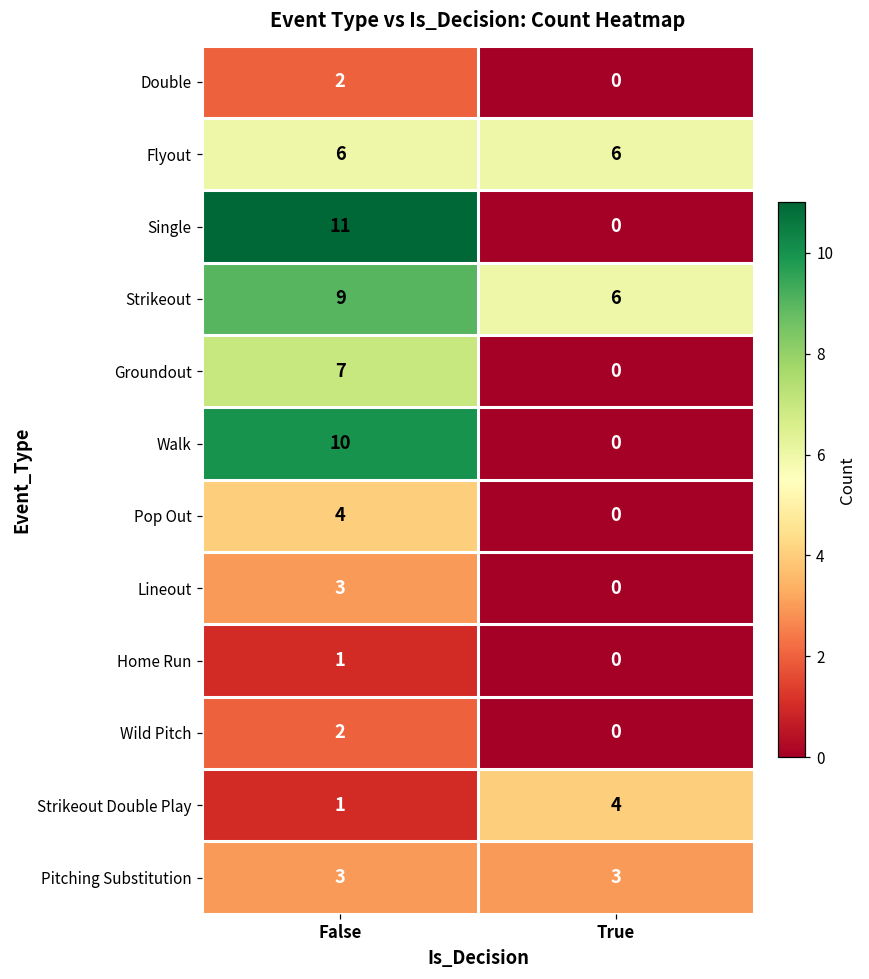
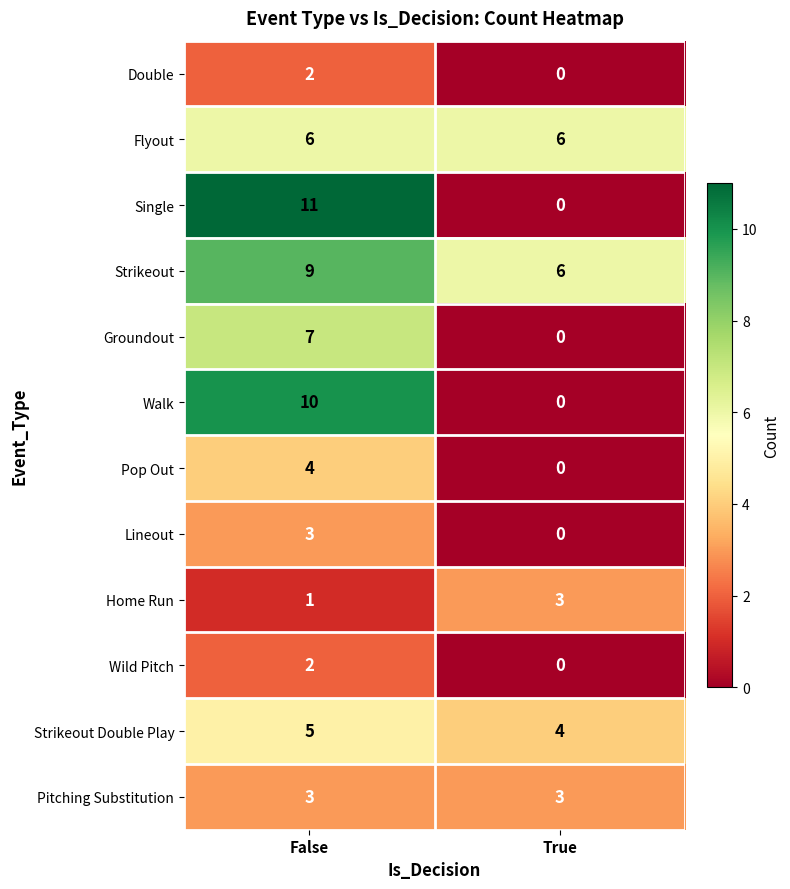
Home Run, True: 0 -> 3
Strikeout Double Play, False: 1 -> 5
